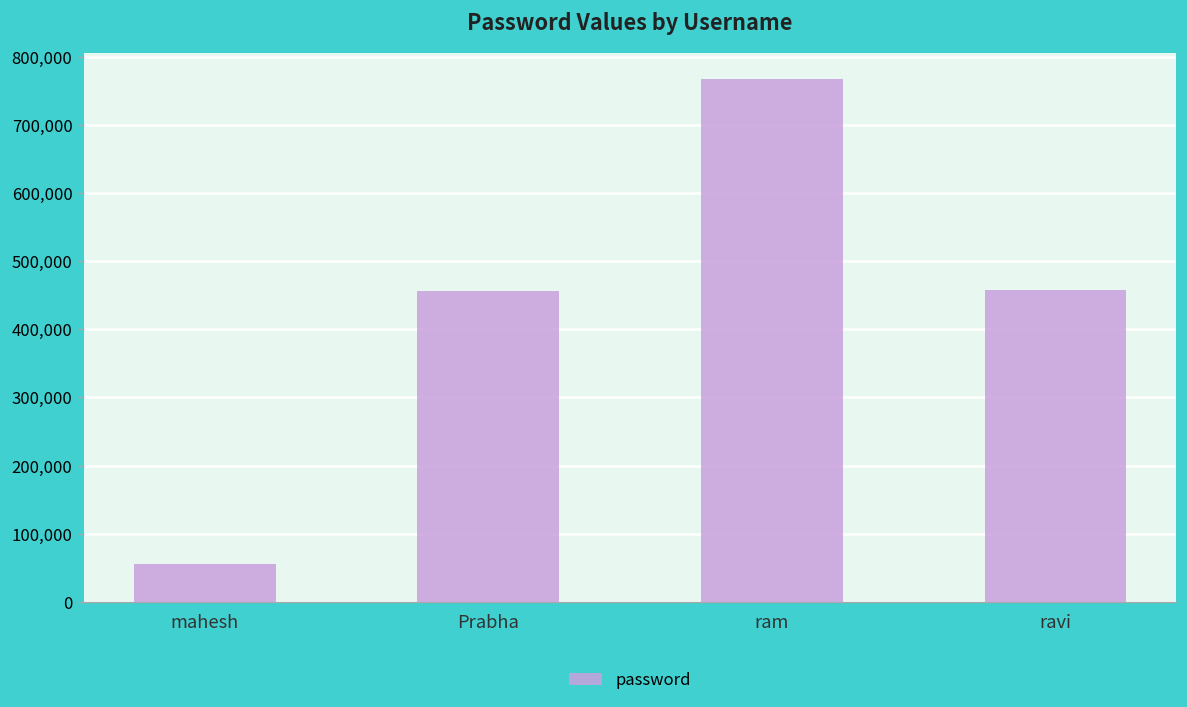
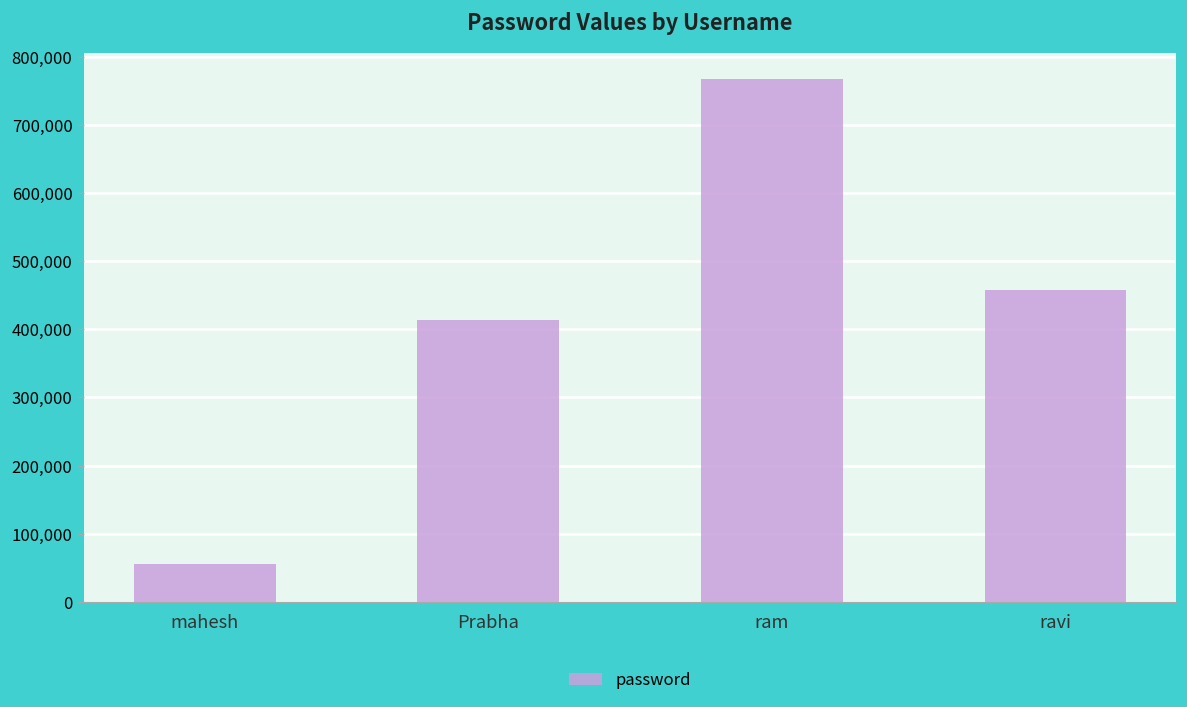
Prabha: 460,000 -> 410,000
